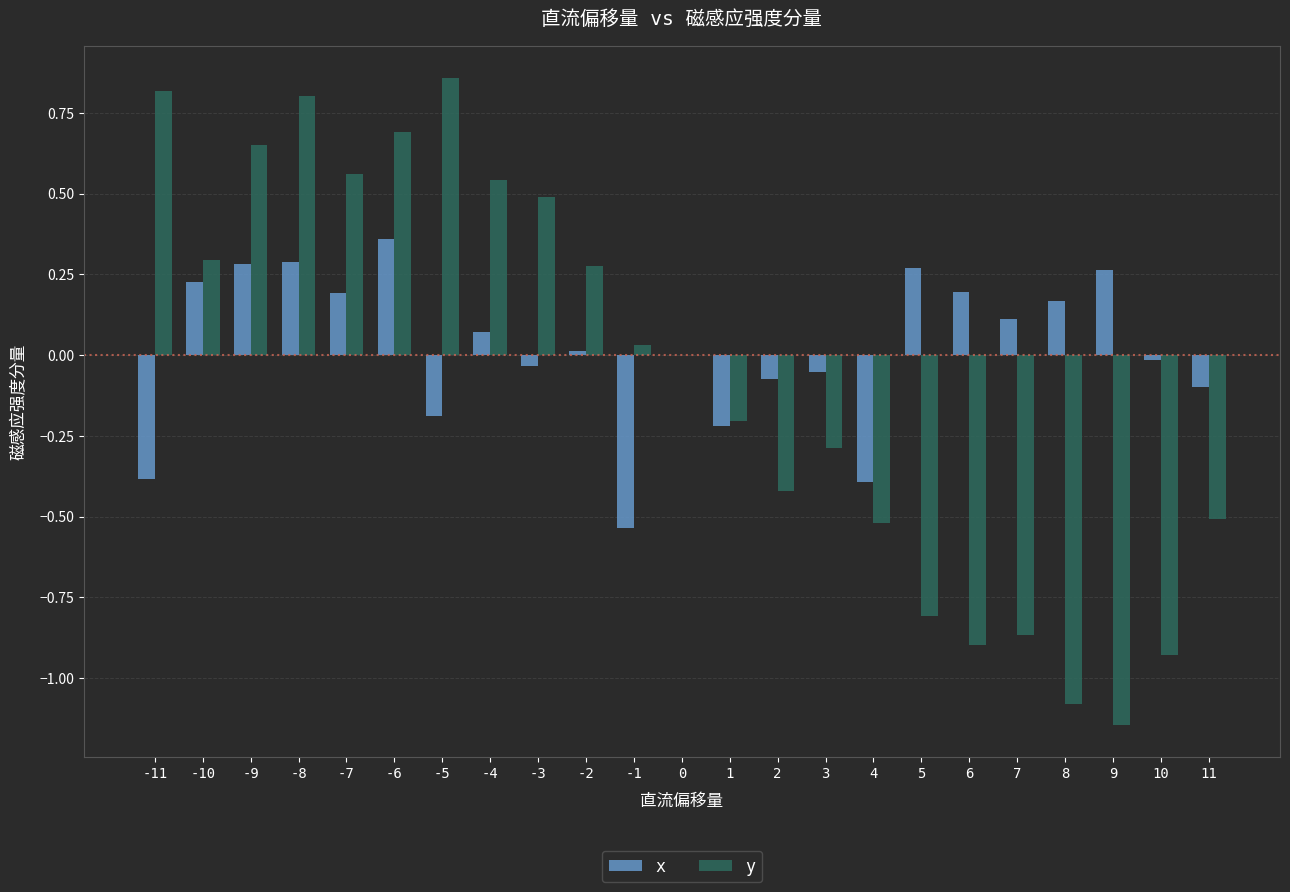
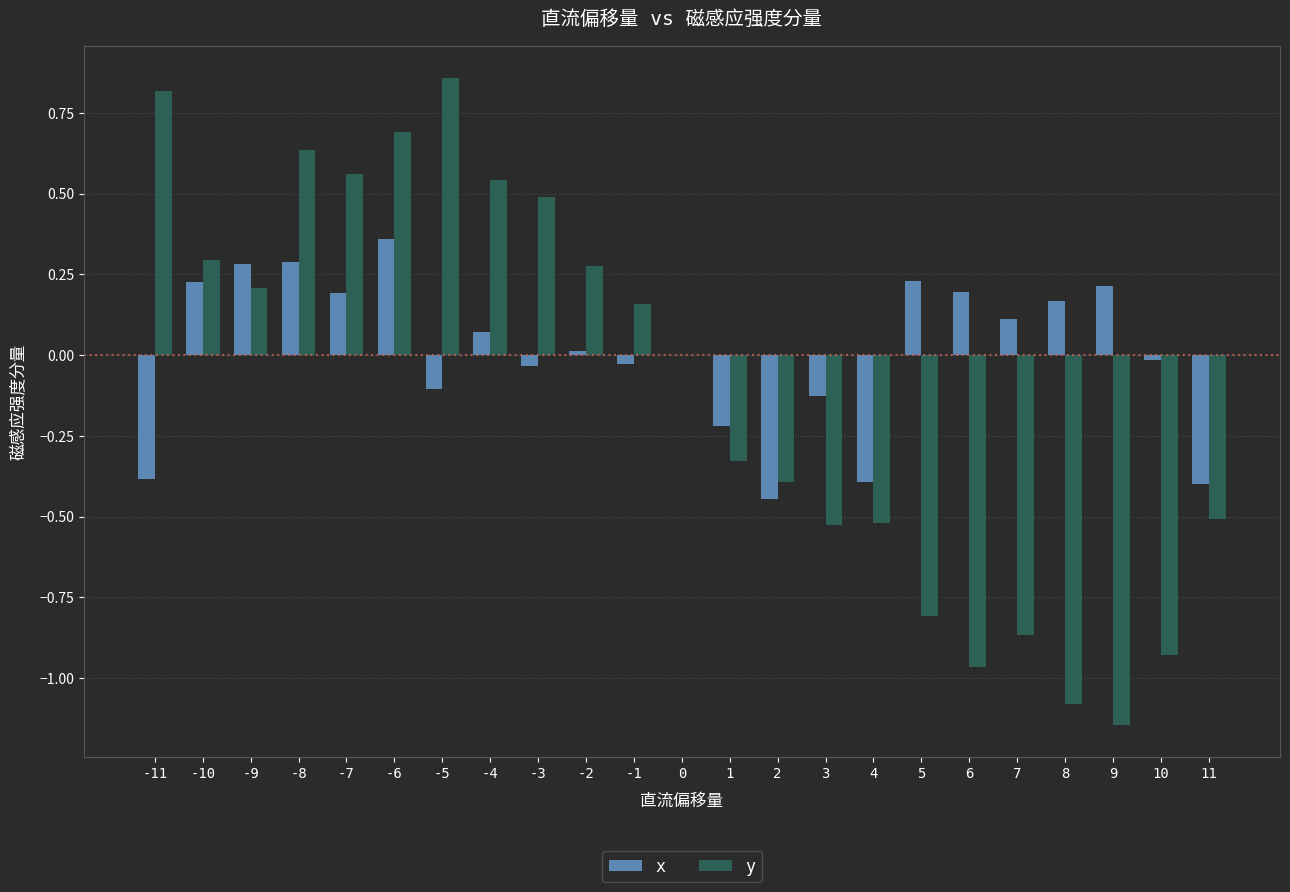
y, -9: 0.65 -> 0.21
y, -8: 0.80 -> 0.64
x, -5: -0.19 -> -0.10
x, -1: -0.54 -> -0.03
y, -1: 0.03 -> 0.16
y, 1: -0.21 -> -0.33
x, 2: -0.07 -> -0.44
y, 2: -0.42 -> -0.39
x, 3: -0.05 -> -0.13
y, 3: -0.29 -> -0.53
x, 5: 0.27 -> 0.23
y, 6: -0.90 -> -0.96
x, 9: 0.26 -> 0.22
x, 11: -0.10 -> -0.40
